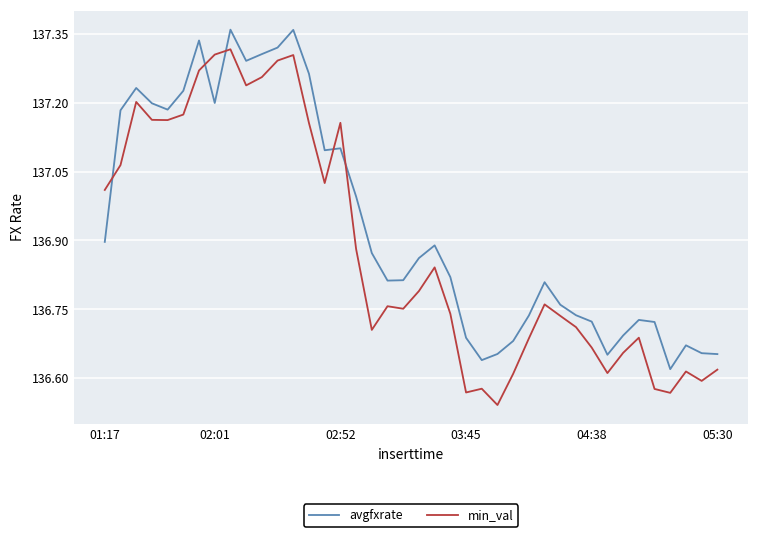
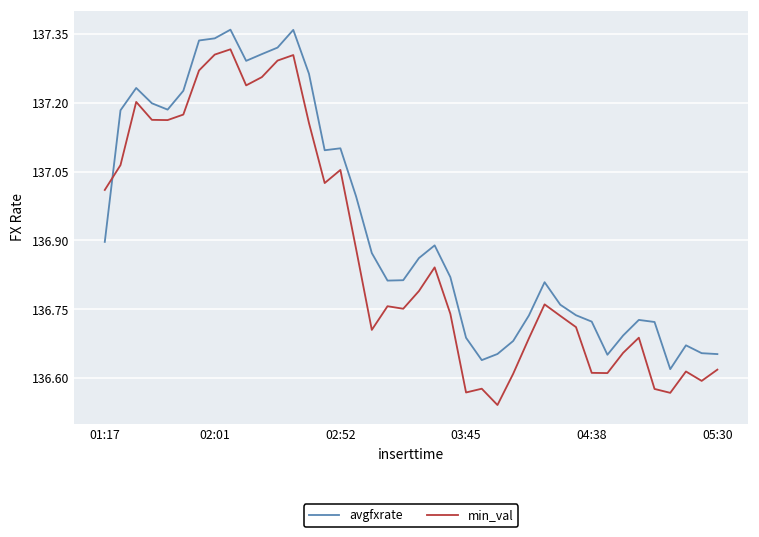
avgfxrate, 02:01: 137.20 -> 137.34
min_val, 02:52: 137.16 -> 137.05
min_val, 04:38: 136.67 -> 136.61
